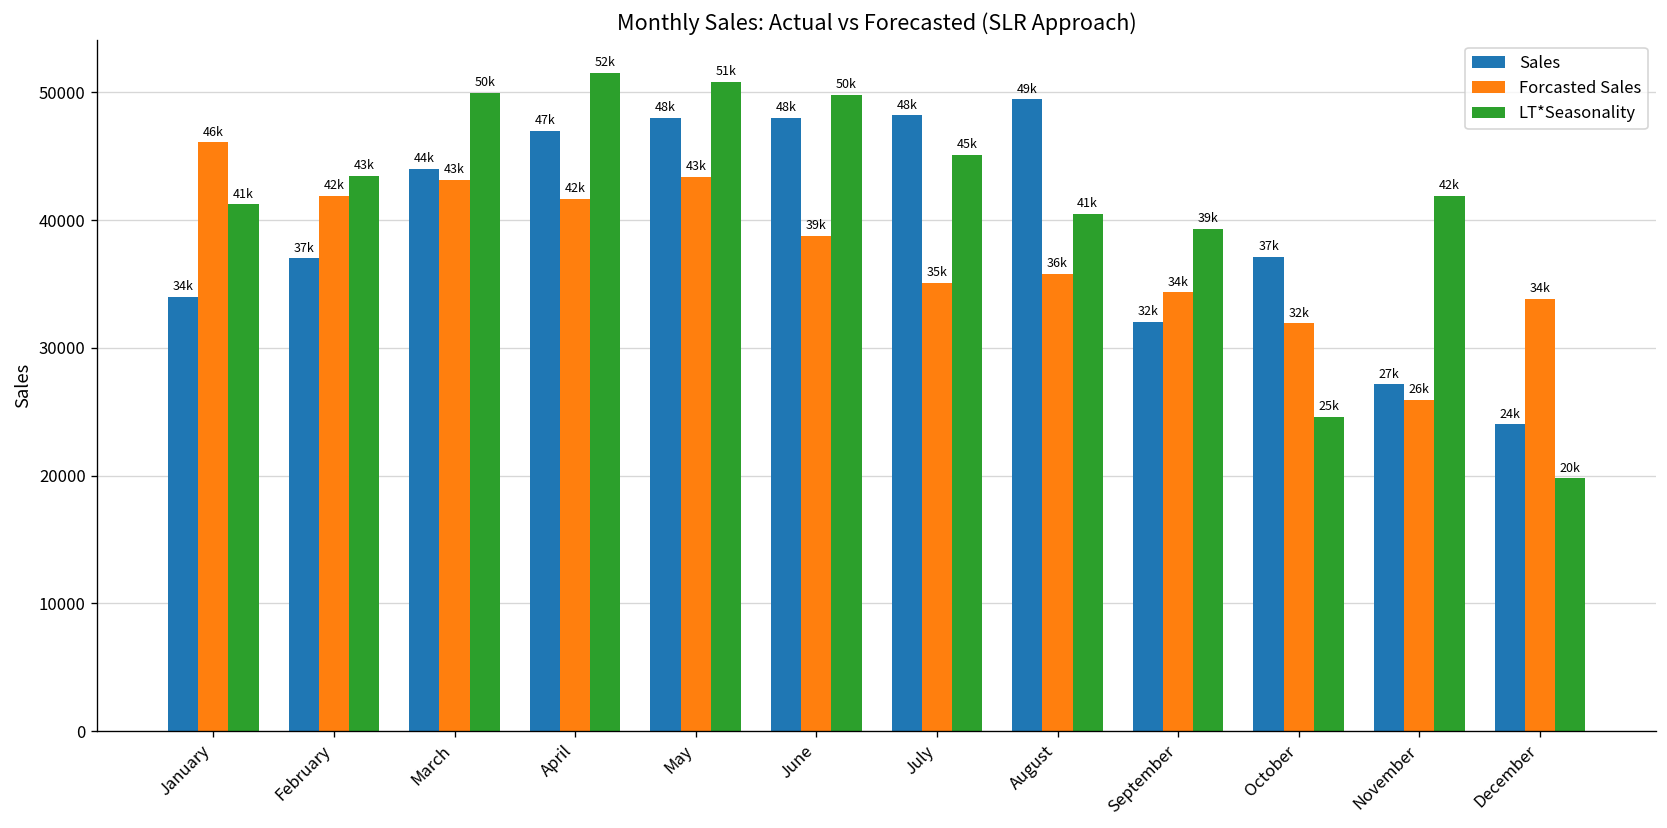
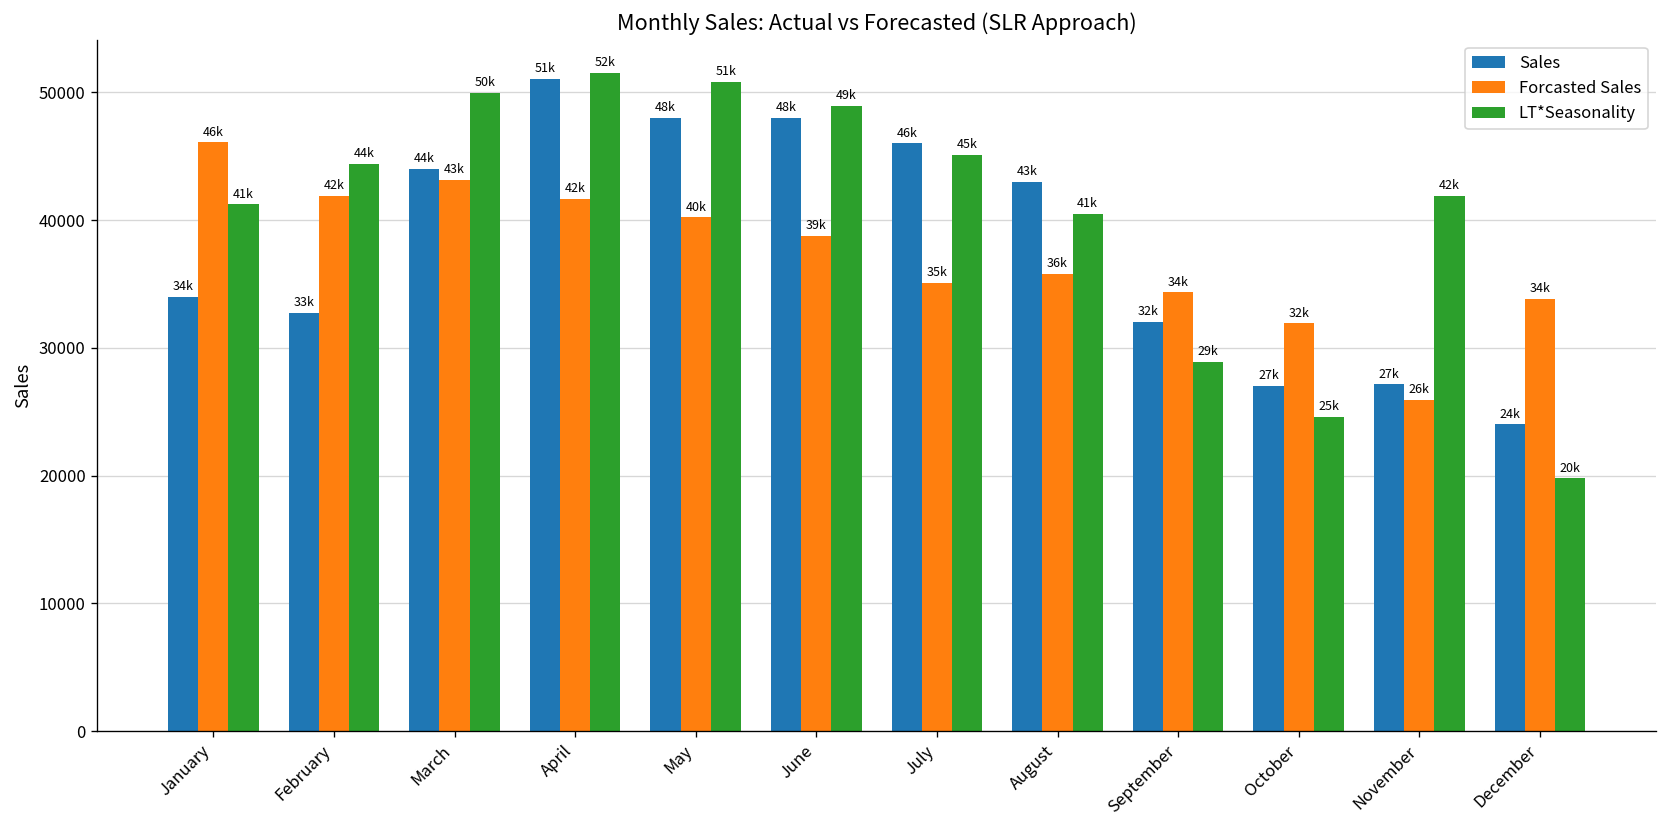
Sales, February: 37k -> 33k
LT*Seasonality, February: 43k -> 44k
Sales, April: 47k -> 51k
Forcasted Sales, May: 43k -> 40k
LT*Seasonality, June: 50k -> 49k
Sales, July: 48k -> 46k
Sales, August: 49k -> 43k
LT*Seasonality, September: 39k -> 29k
Sales, October: 37k -> 27k
